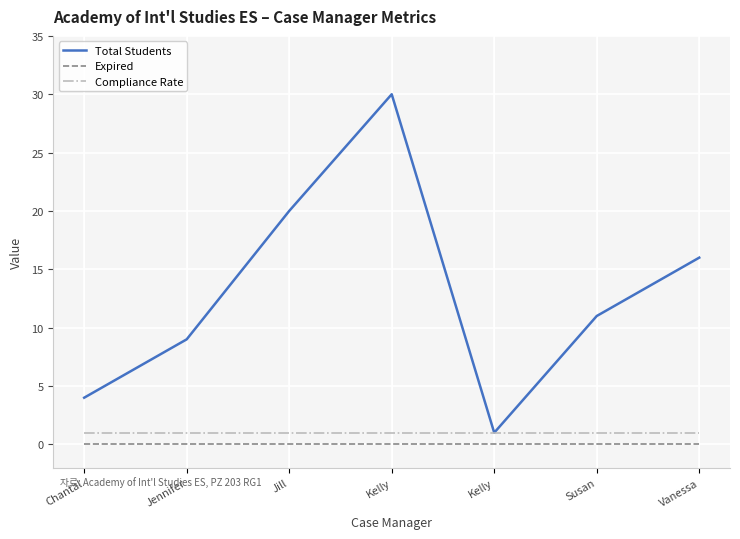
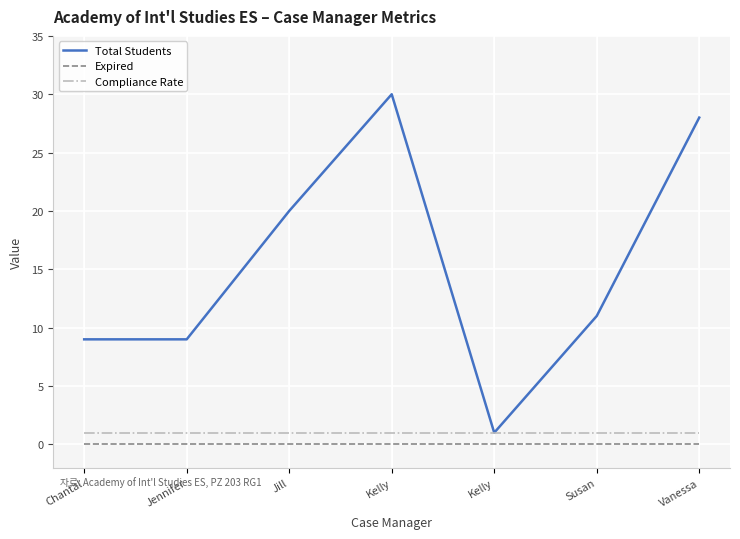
Total Students, Chantal: 4 -> 9
Total Students, Vanessa: 16 -> 28
